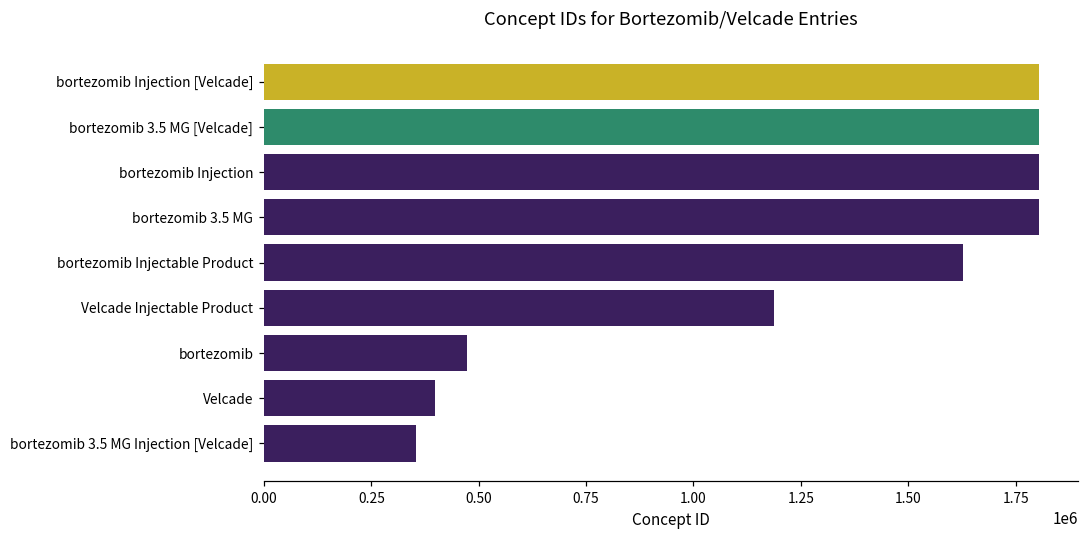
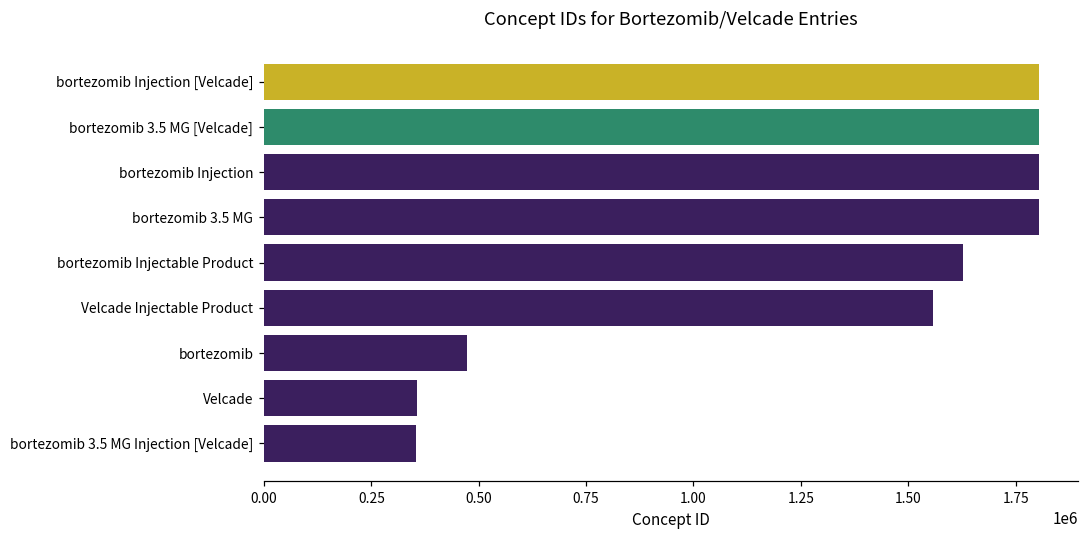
Velcade Injectable Product: 1190000 -> 1560000
Velcade: 400000 -> 360000
